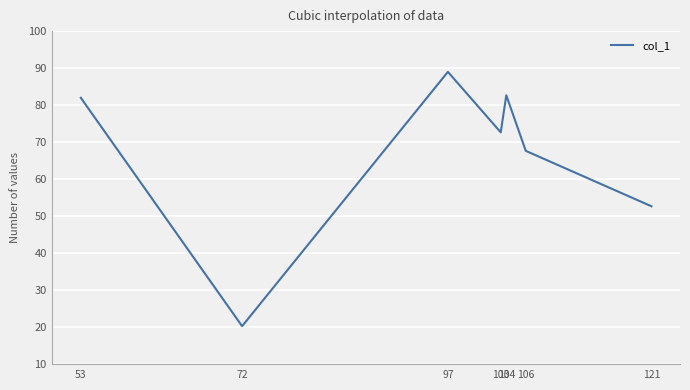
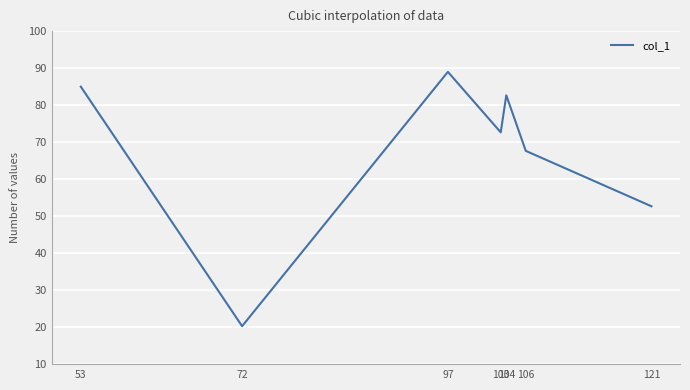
53: 82 -> 85
